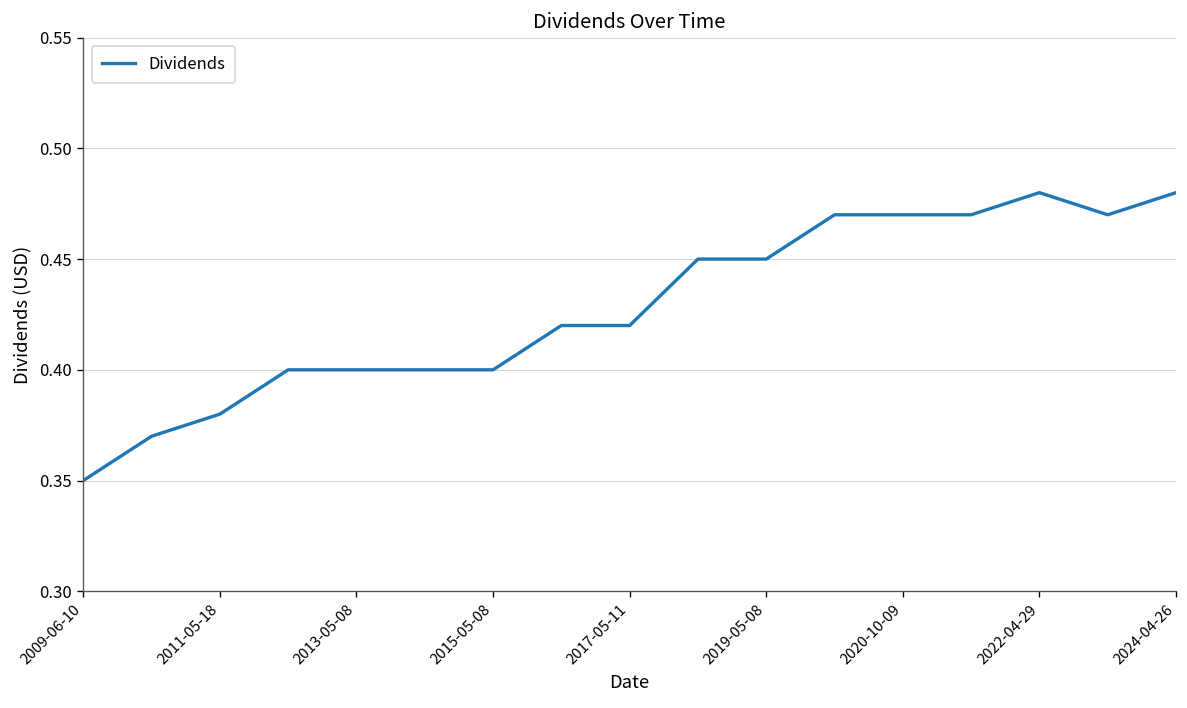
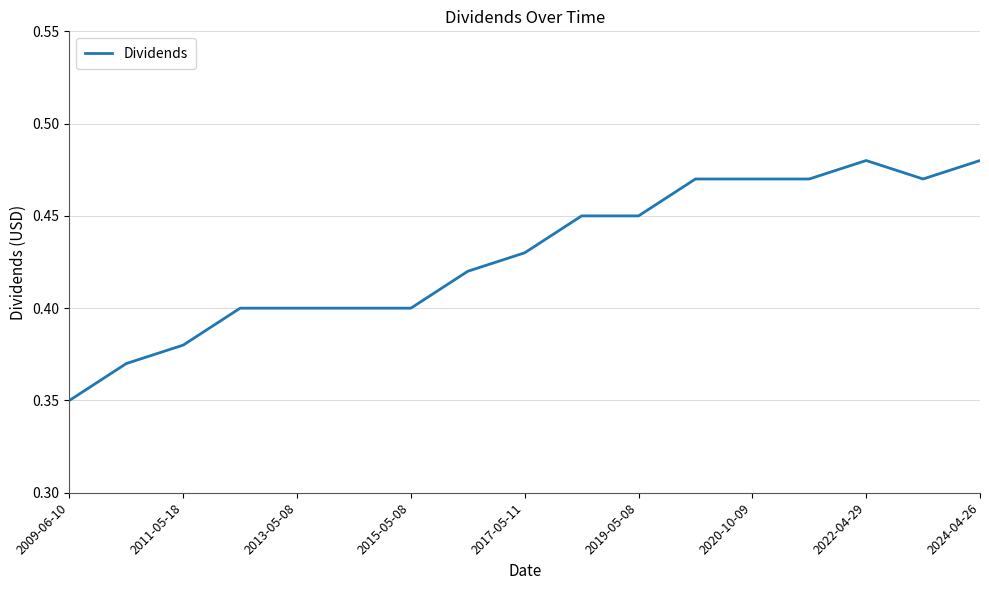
2017-05-11: 0.42 -> 0.43
